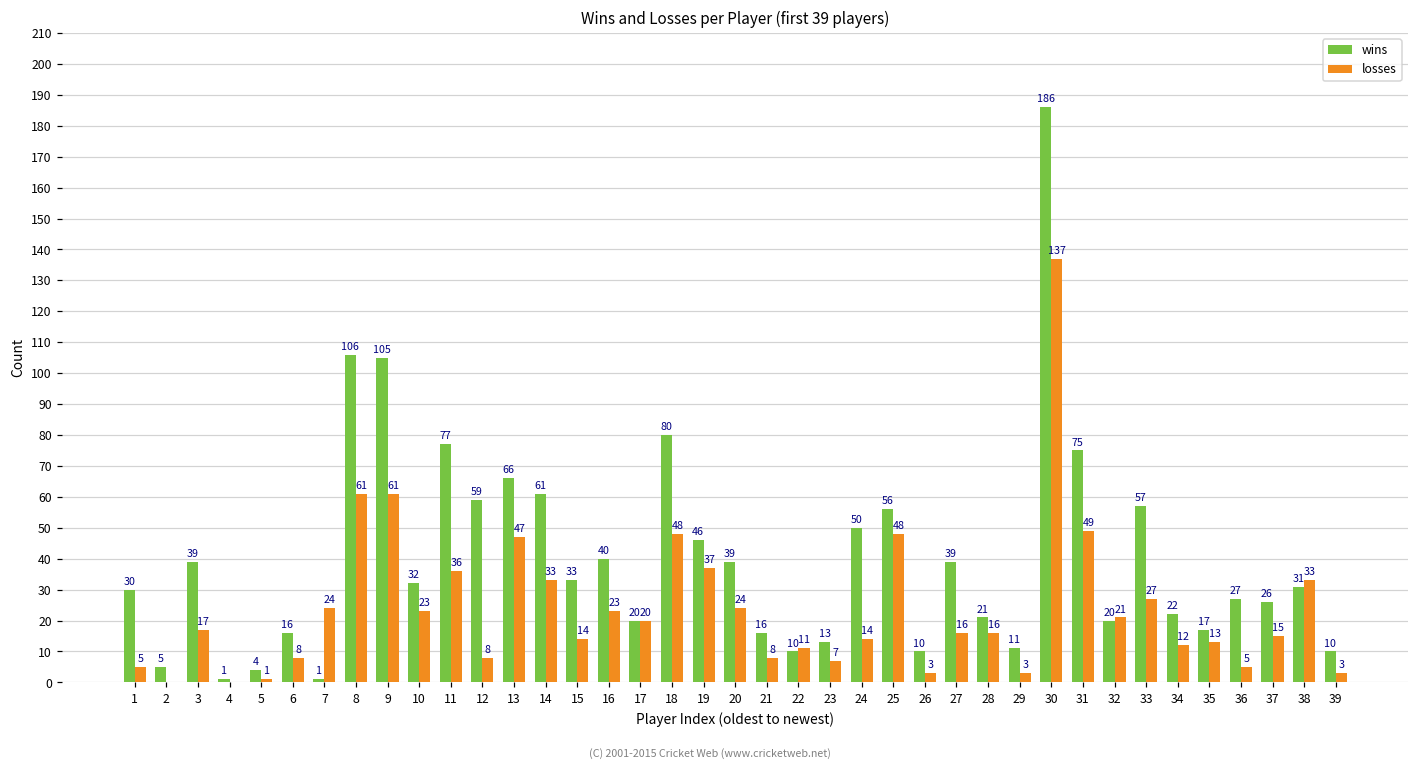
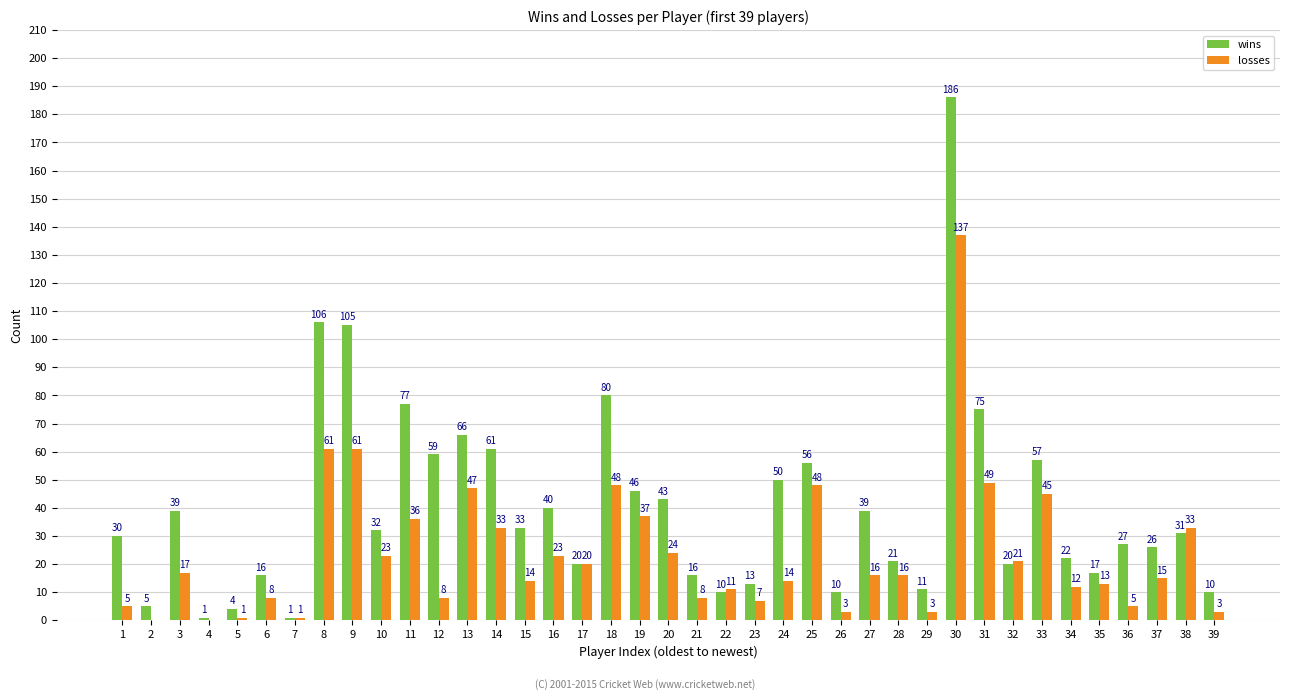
losses, 7: 24 -> 1
wins, 20: 39 -> 43
losses, 33: 27 -> 45
